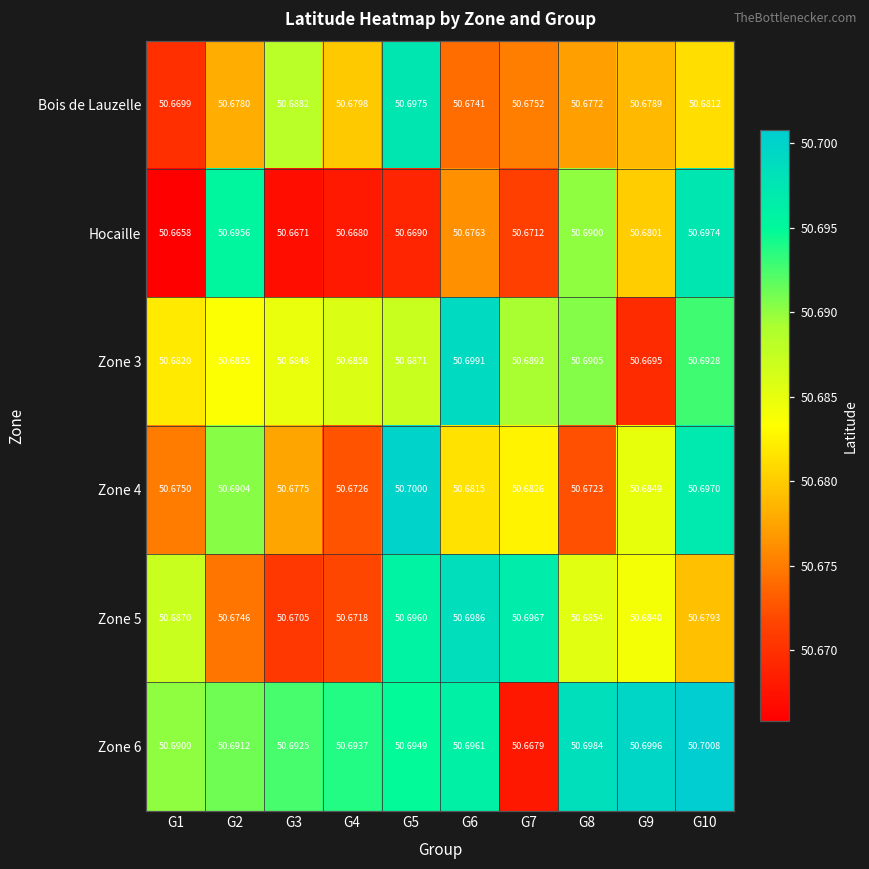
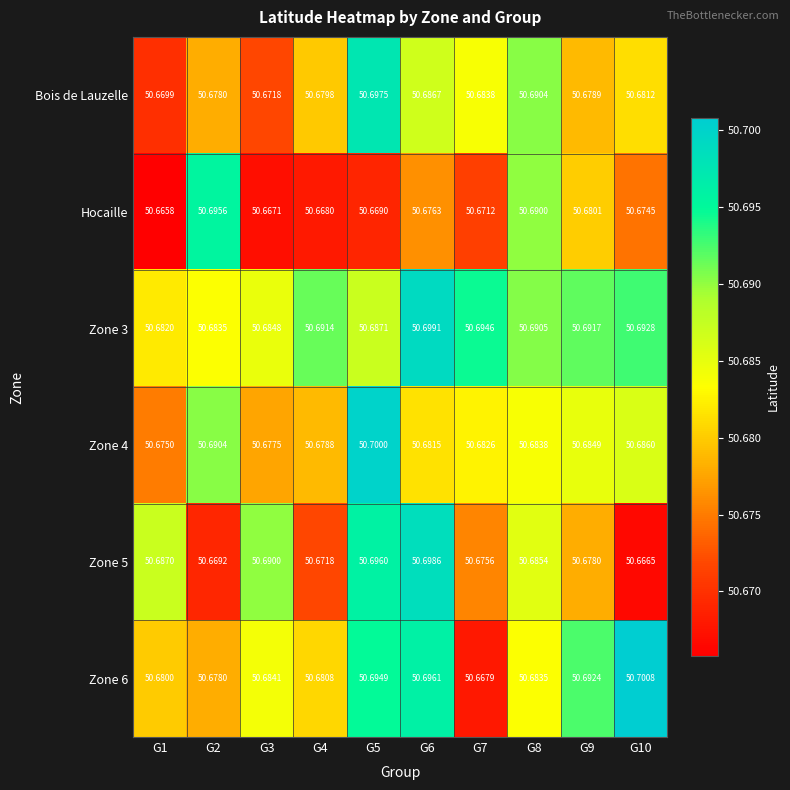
Bois de Lauzelle, G3: 50.6882 -> 50.6718
Bois de Lauzelle, G6: 50.6741 -> 50.6867
Bois de Lauzelle, G7: 50.6752 -> 50.6838
Bois de Lauzelle, G8: 50.6772 -> 50.6904
Hocaille, G10: 50.6974 -> 50.6745
Zone 3, G4: 50.6858 -> 50.6914
Zone 3, G7: 50.6892 -> 50.6946
Zone 3, G9: 50.6695 -> 50.6917
Zone 4, G4: 50.6726 -> 50.6788
Zone 4, G8: 50.6723 -> 50.6838
Zone 4, G10: 50.6970 -> 50.6860
Zone 5, G2: 50.6746 -> 50.6692
Zone 5, G3: 50.6705 -> 50.6900
Zone 5, G7: 50.6967 -> 50.6756
Zone 5, G9: 50.6840 -> 50.6780
Zone 5, G10: 50.6793 -> 50.6665
Zone 6, G1: 50.6900 -> 50.6800
Zone 6, G2: 50.6912 -> 50.6780
Zone 6, G3: 50.6925 -> 50.6841
Zone 6, G4: 50.6937 -> 50.6808
Zone 6, G8: 50.6984 -> 50.6835
Zone 6, G9: 50.6996 -> 50.6924
